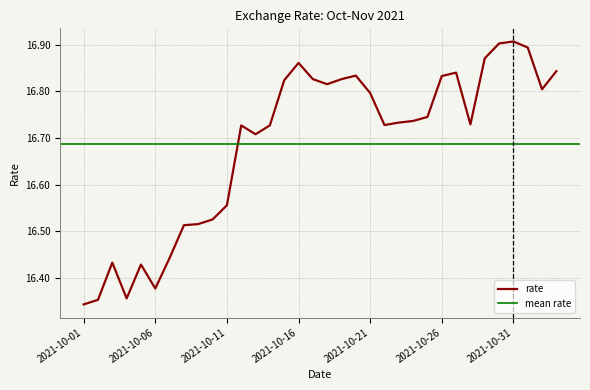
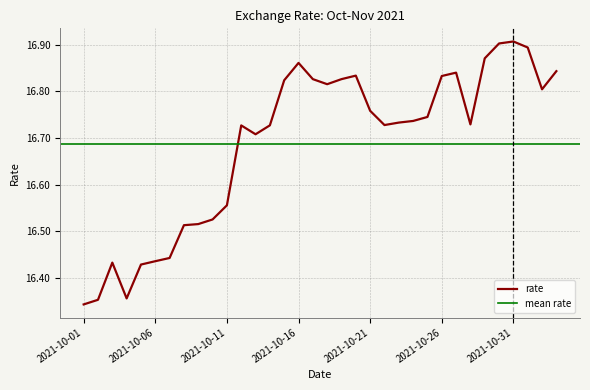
2021-10-06: 16.38 -> 16.44
2021-10-21: 16.80 -> 16.76
